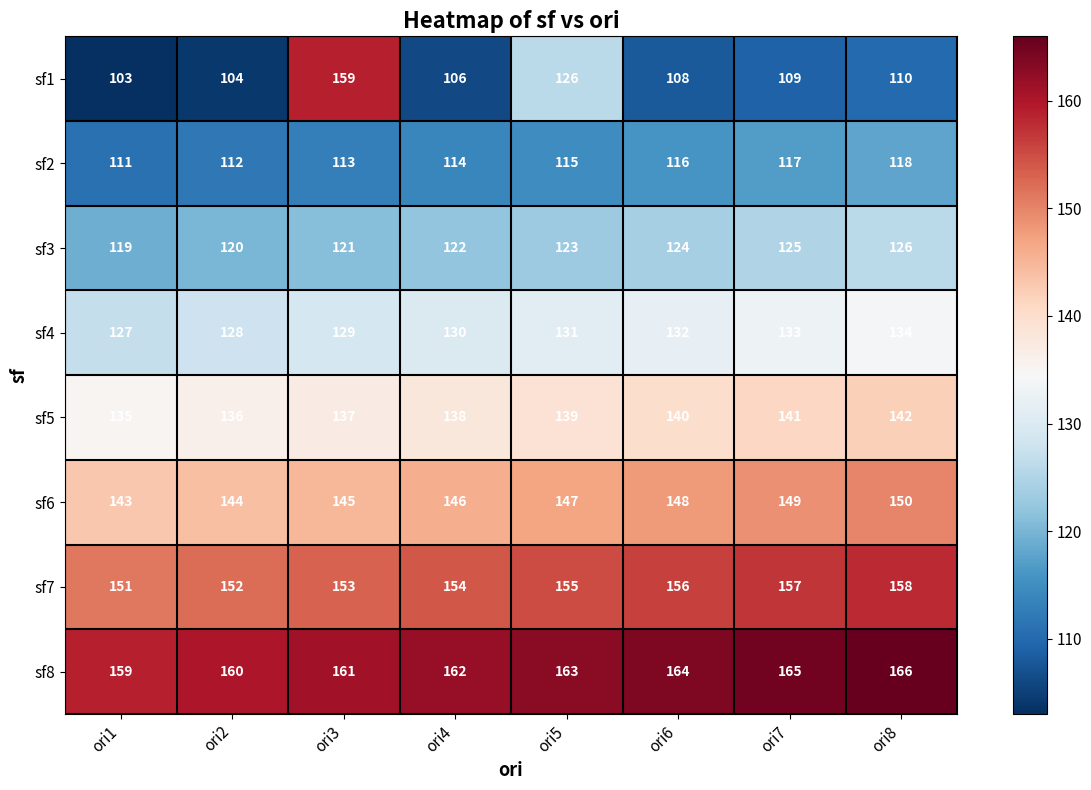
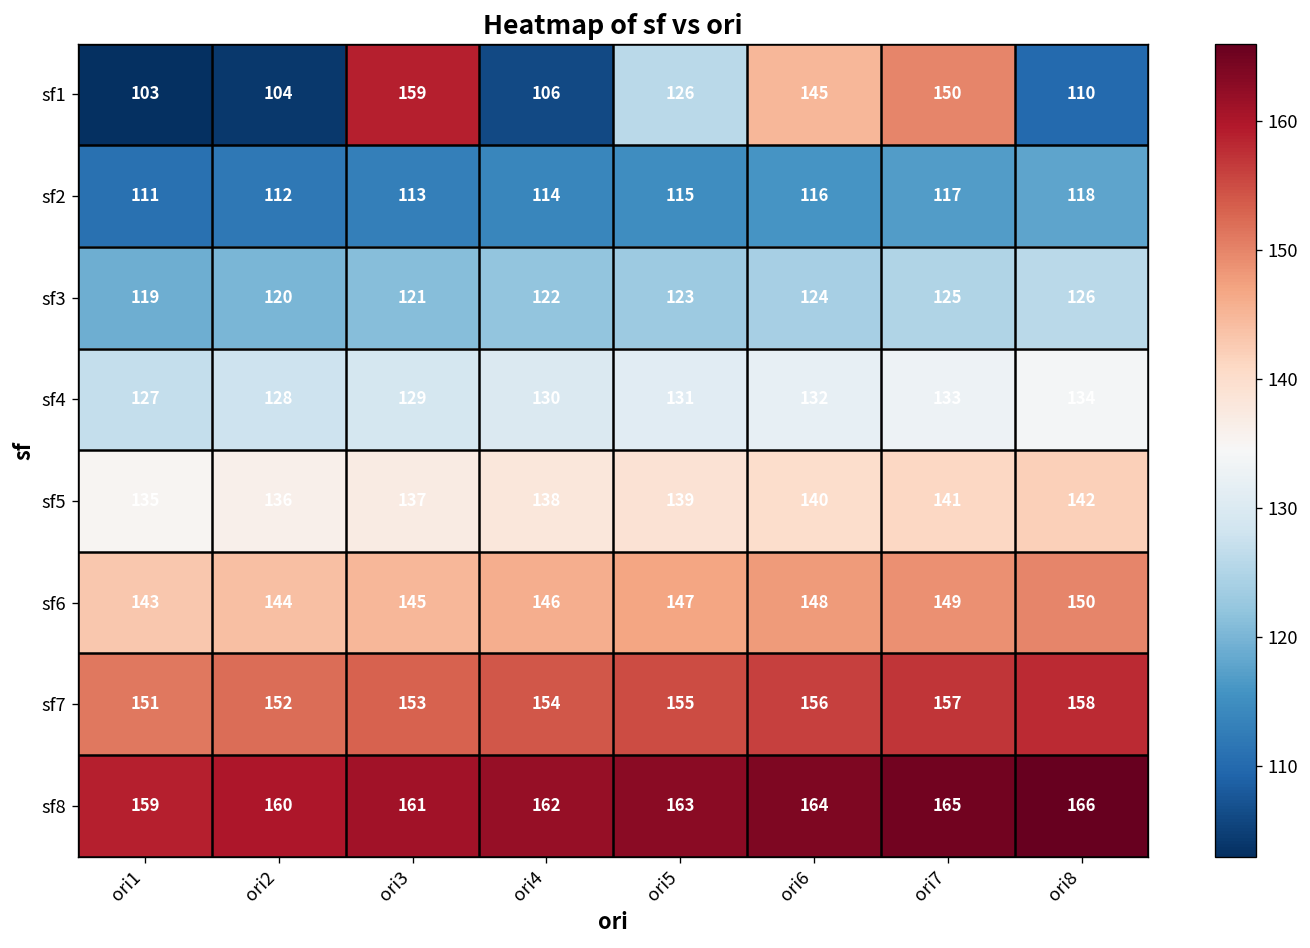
sf1, ori6: 108 -> 145
sf1, ori7: 109 -> 150
